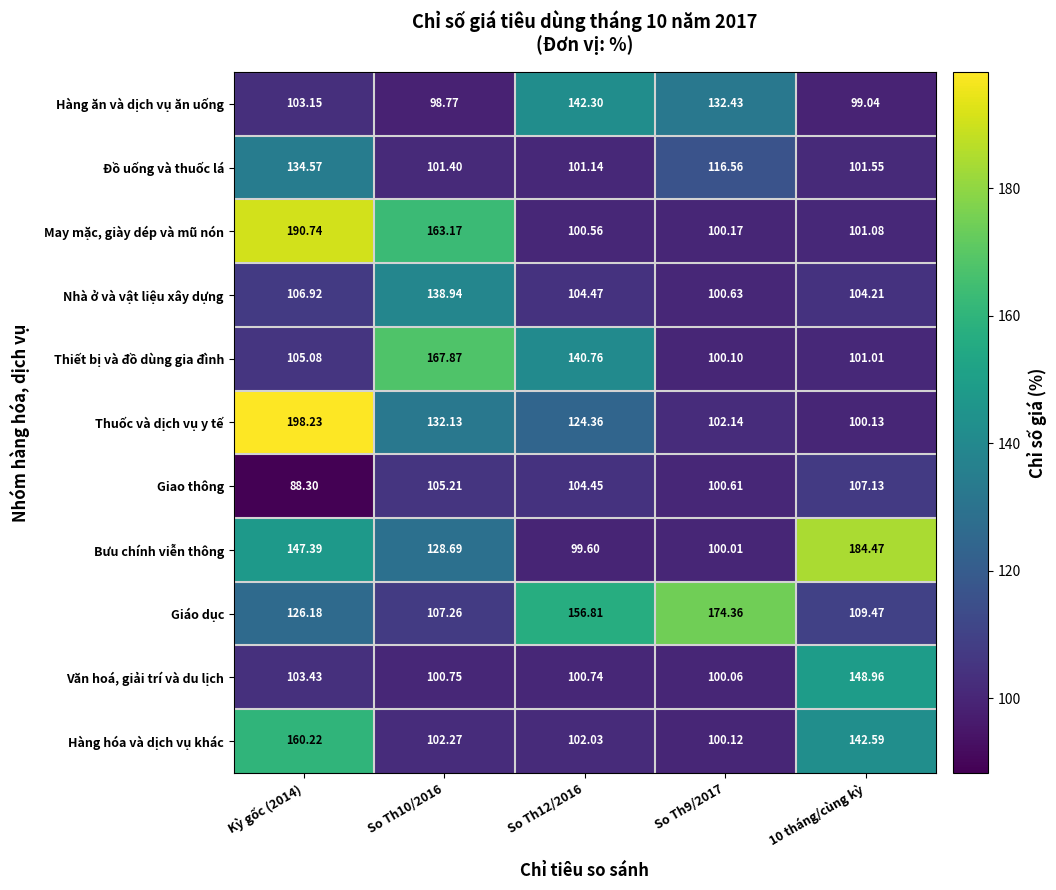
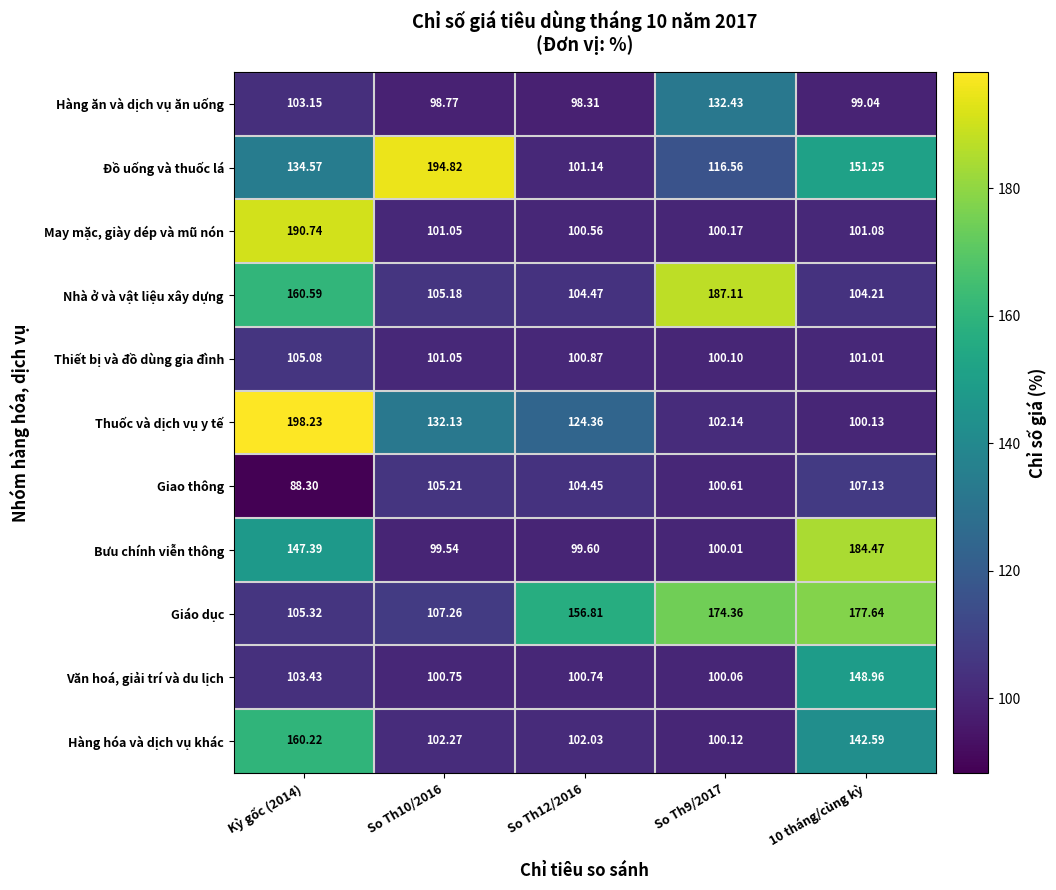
Hàng ăn và dịch vụ ăn uống, So Th12/2016: 142.30 -> 98.31
Đồ uống và thuốc lá, So Th10/2016: 101.40 -> 194.82
Đồ uống và thuốc lá, 10 tháng/cùng kỳ: 101.55 -> 151.25
May mặc, giày dép và mũ nón, So Th10/2016: 163.17 -> 101.05
Nhà ở và vật liệu xây dựng, Kỳ gốc (2014): 106.92 -> 160.59
Nhà ở và vật liệu xây dựng, So Th10/2016: 138.94 -> 105.18
Nhà ở và vật liệu xây dựng, So Th9/2017: 100.63 -> 187.11
Thiết bị và đồ dùng gia đình, So Th10/2016: 167.87 -> 101.05
Thiết bị và đồ dùng gia đình, So Th12/2016: 140.76 -> 100.87
Bưu chính viễn thông, So Th10/2016: 128.69 -> 99.54
Giáo dục, Kỳ gốc (2014): 126.18 -> 105.32
Giáo dục, 10 tháng/cùng kỳ: 109.47 -> 177.64
